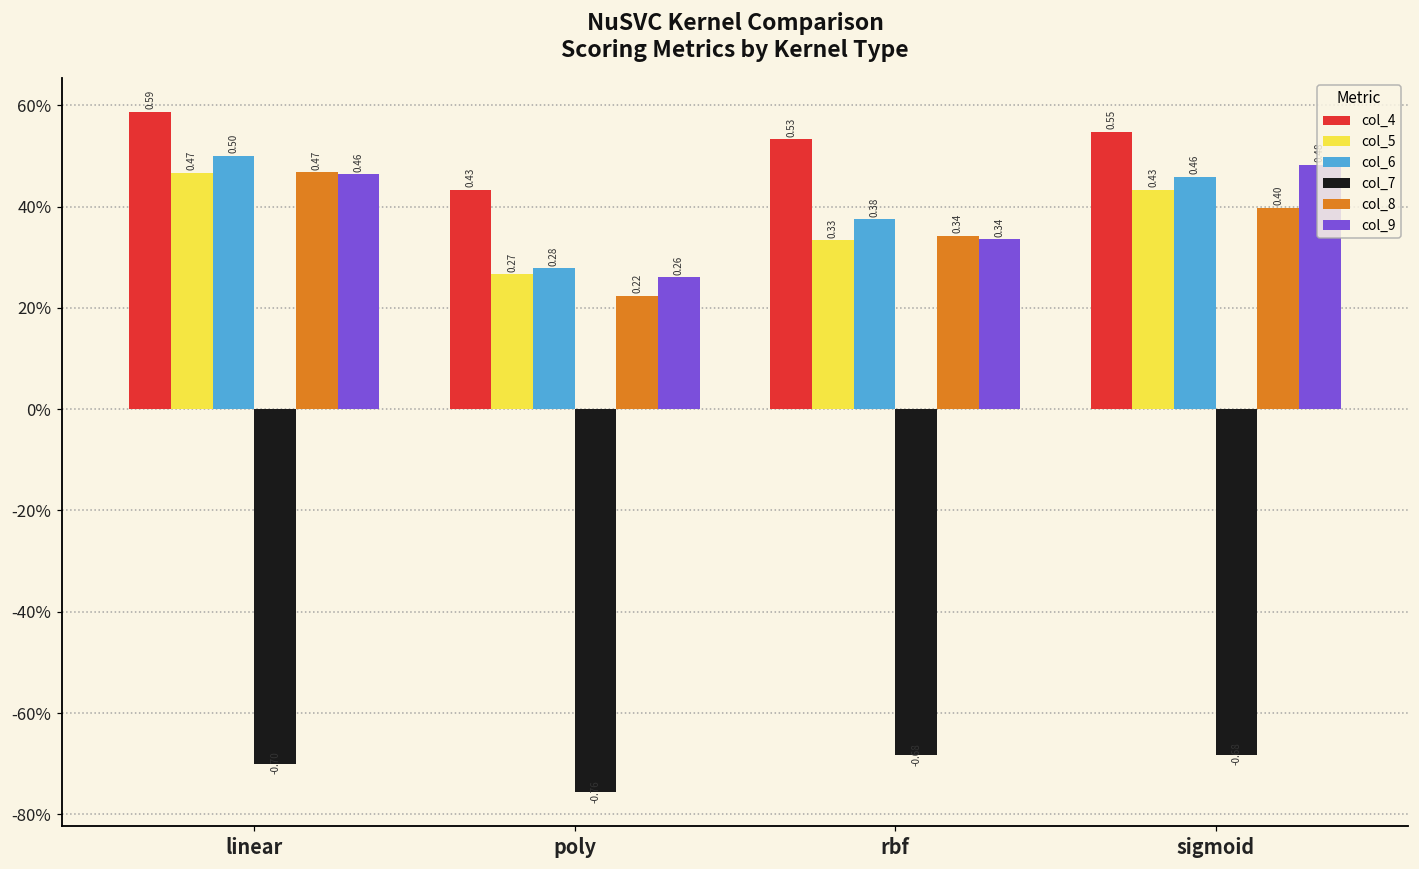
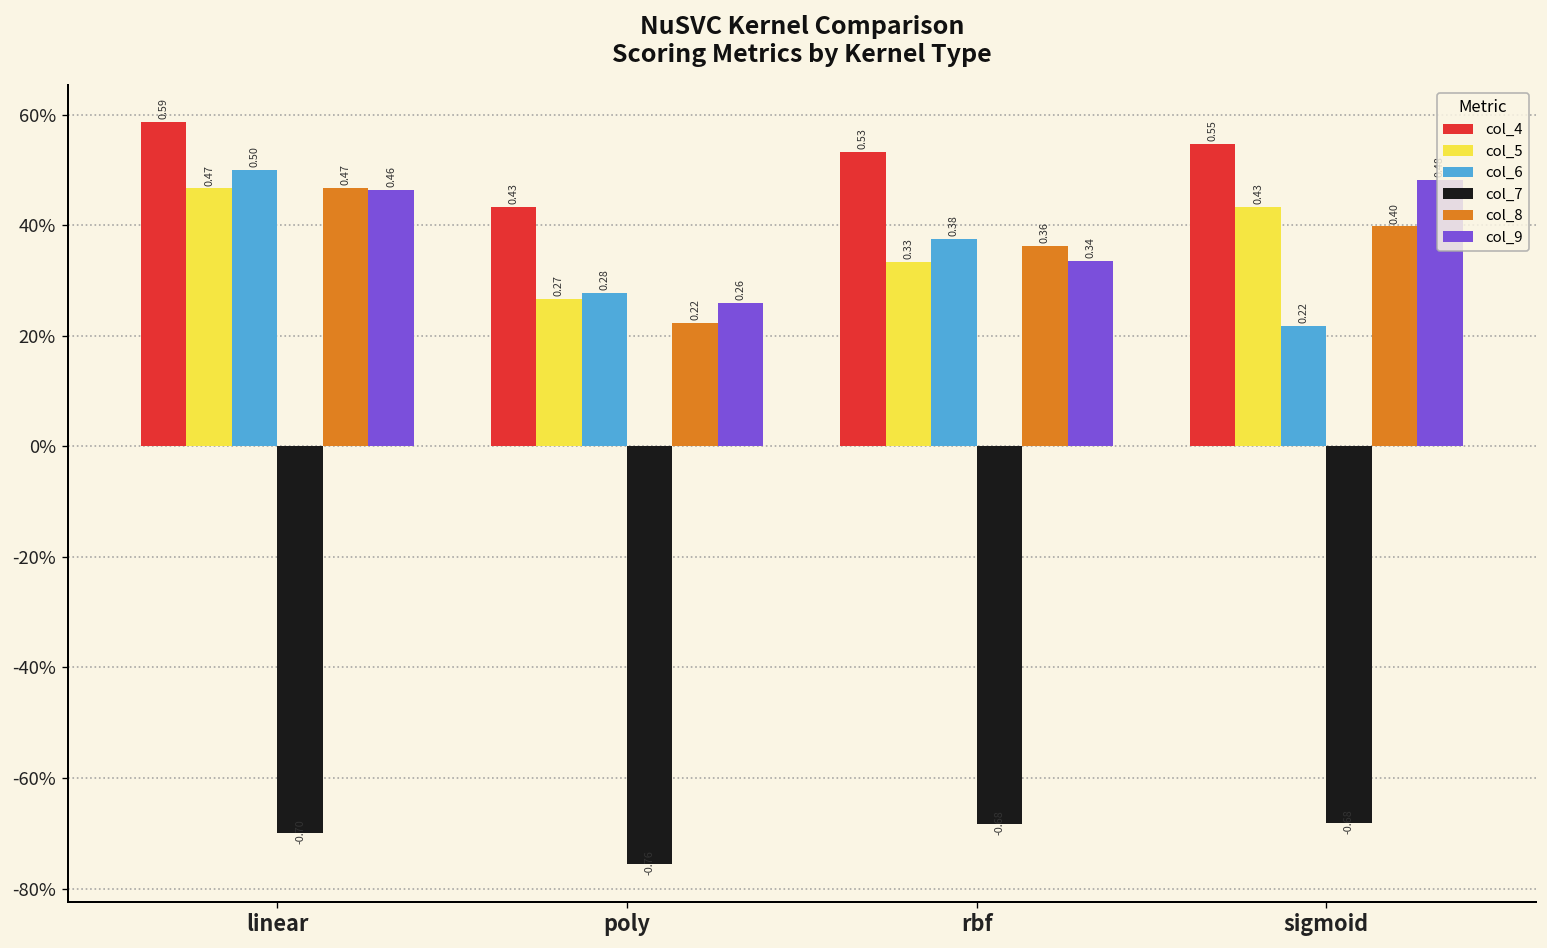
col_8, rbf: 0.34 -> 0.36
col_6, sigmoid: 0.46 -> 0.22
